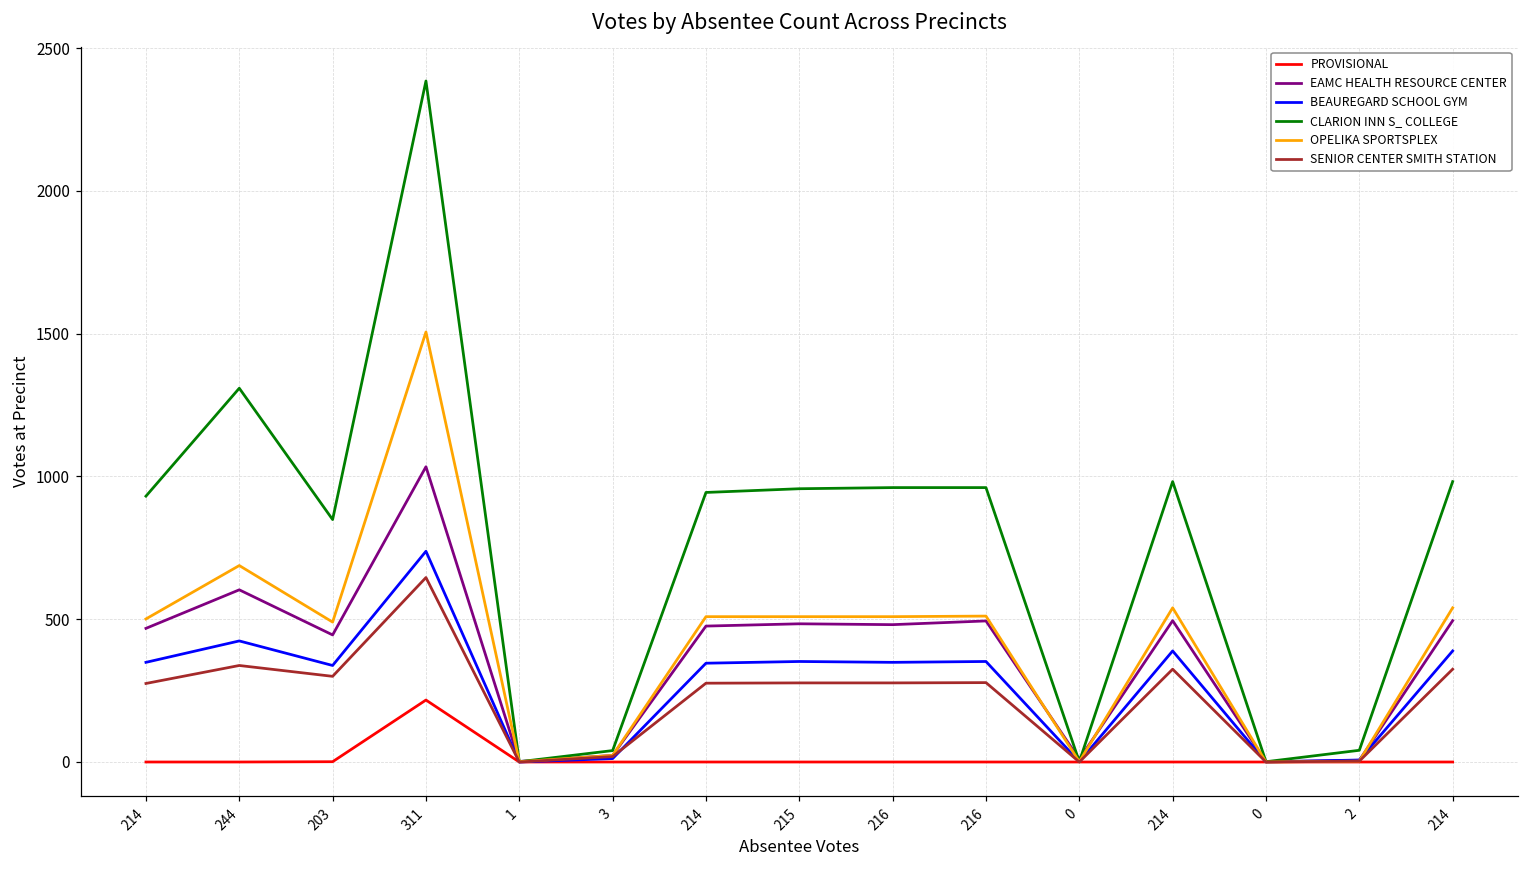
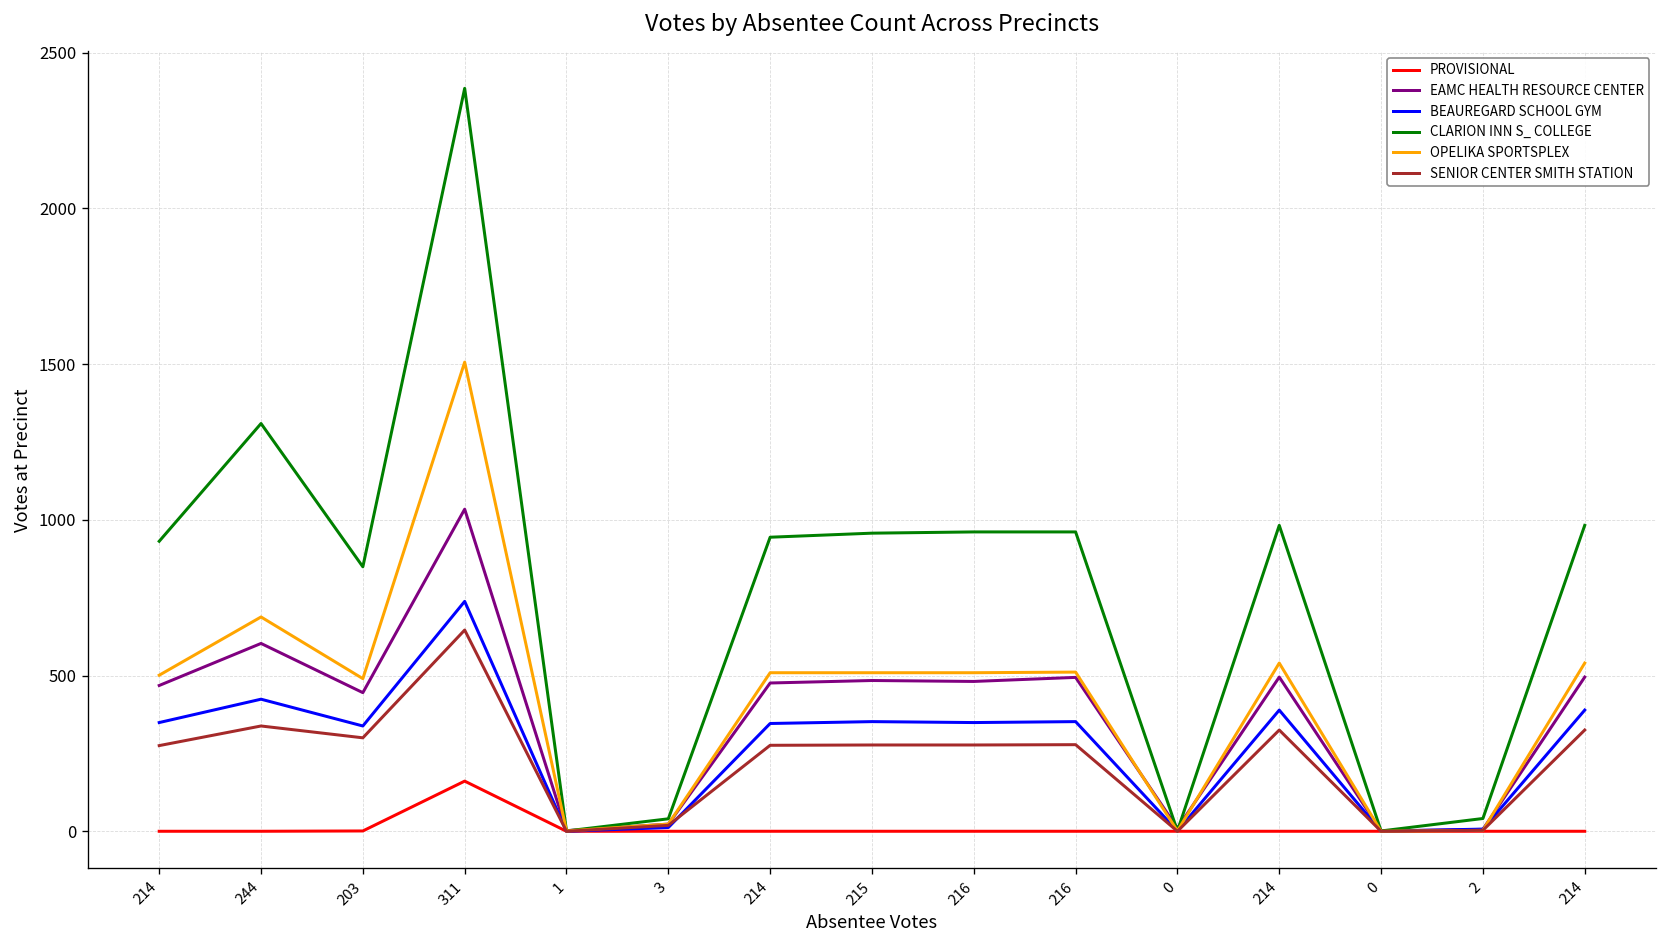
PROVISIONAL, 311: 220 -> 160
